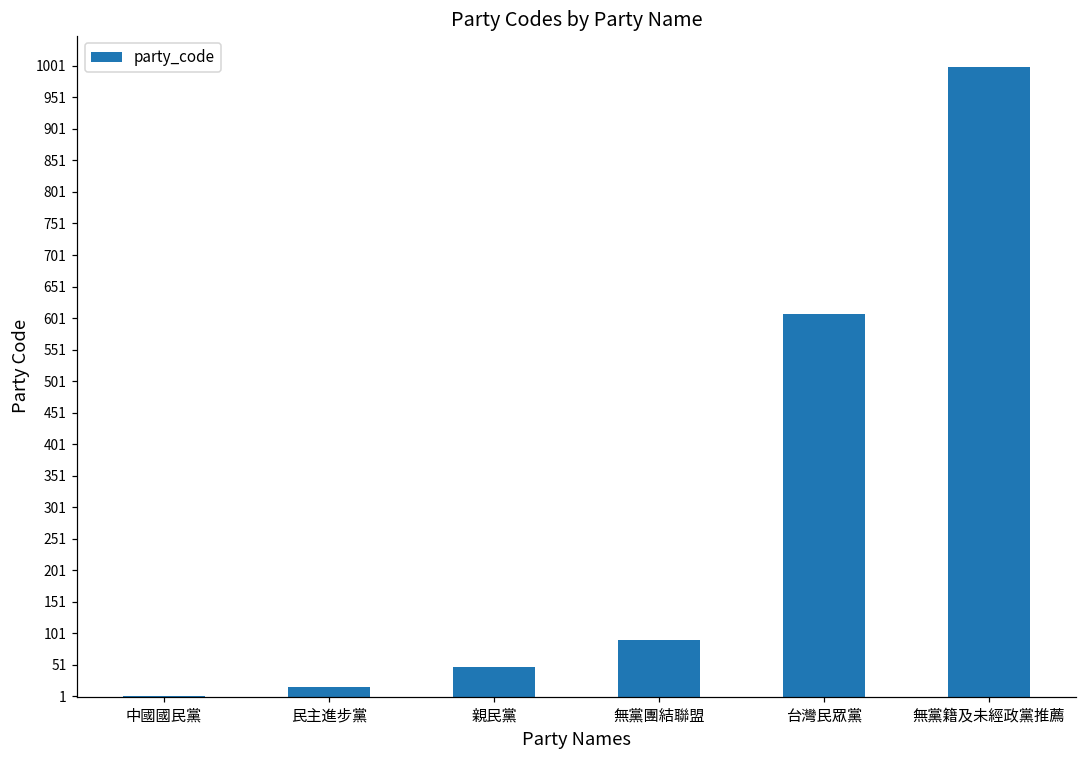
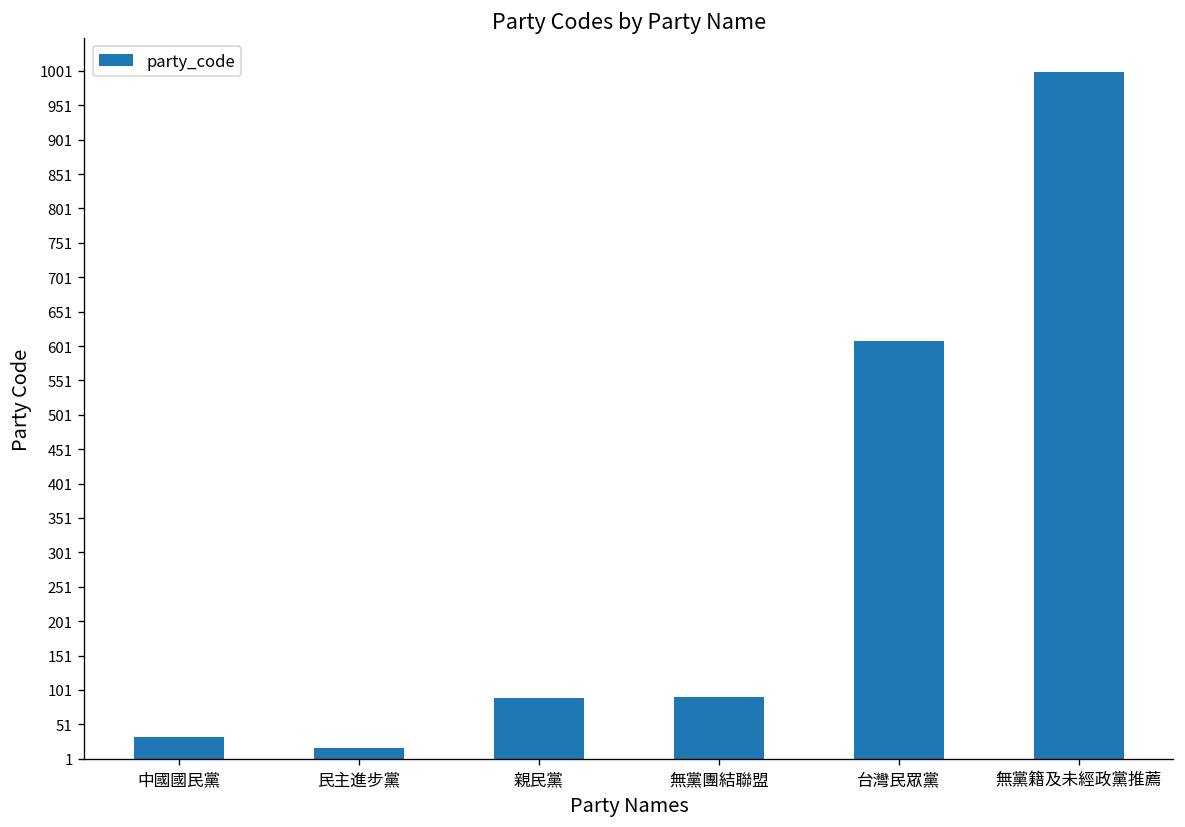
中國國民黨: 0 -> 30
親民黨: 50 -> 90
